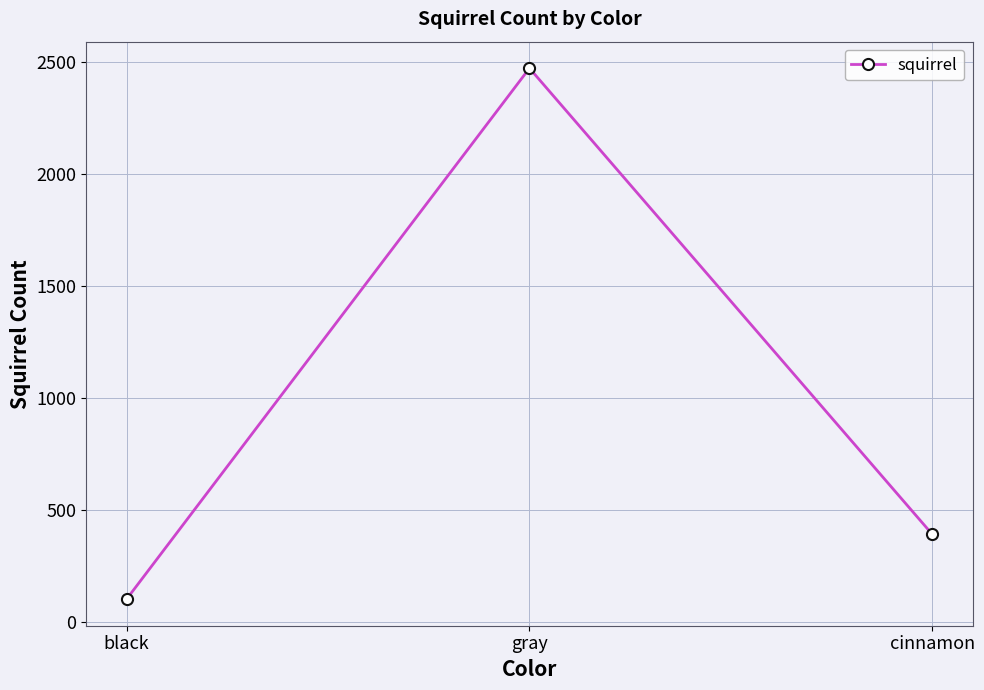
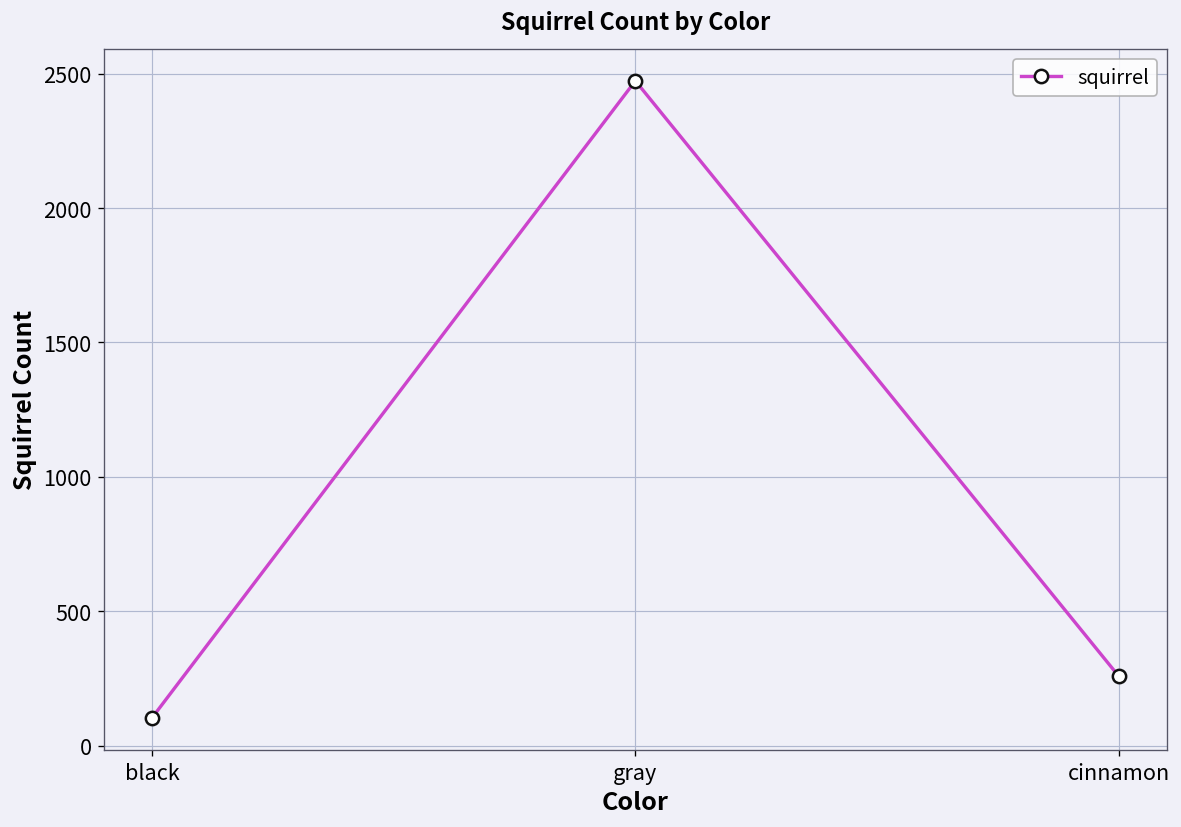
cinnamon: 390 -> 260
